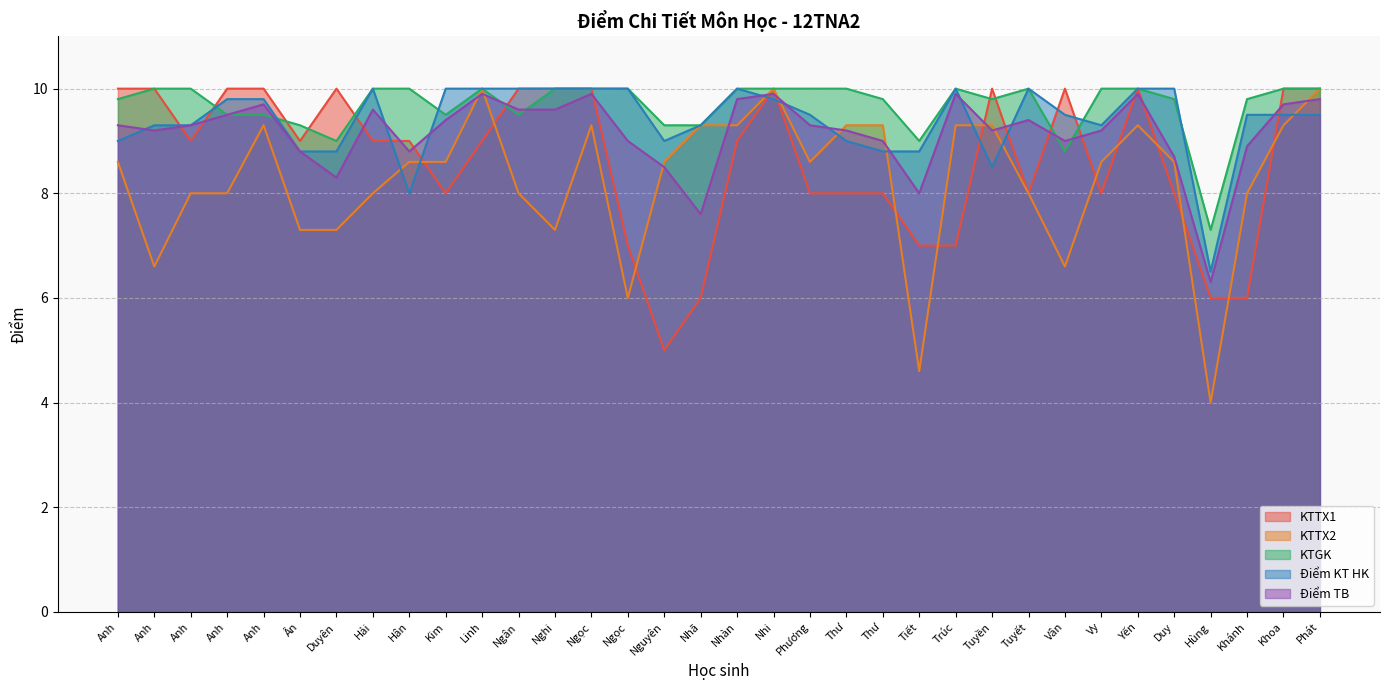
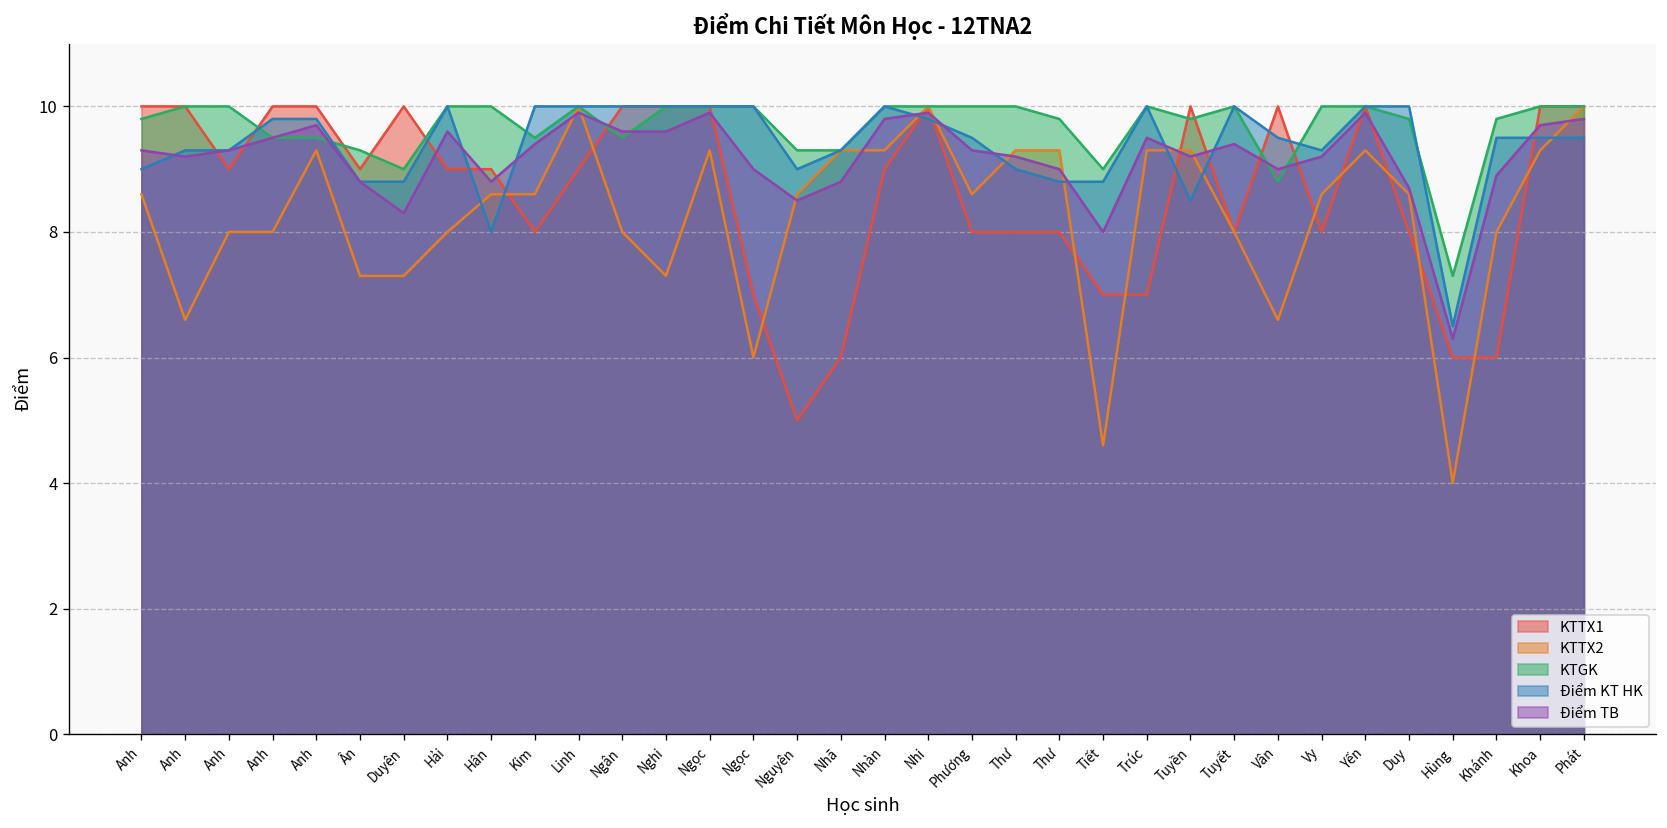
Điểm TB, Nhã: 7.6 -> 8.8
Điểm TB, Trúc: 9.9 -> 9.5
